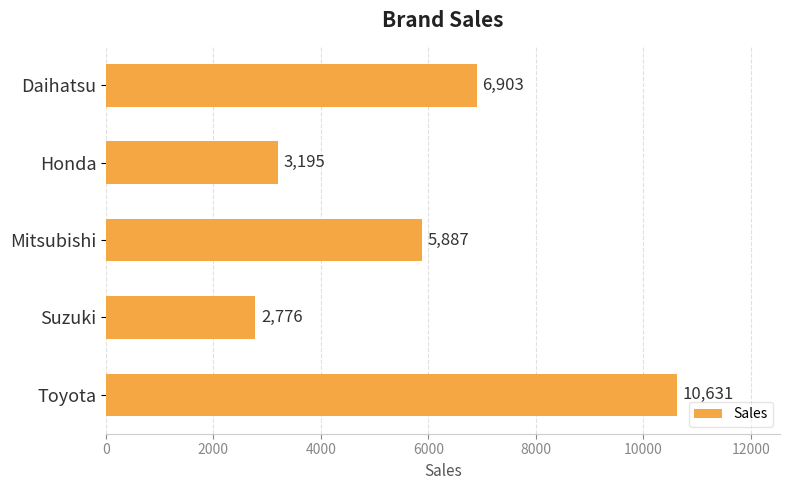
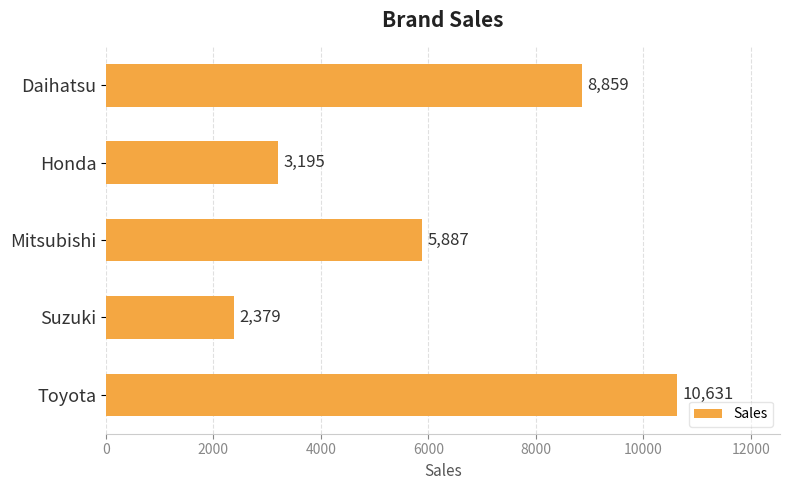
Daihatsu: 6,903 -> 8,859
Suzuki: 2,776 -> 2,379
